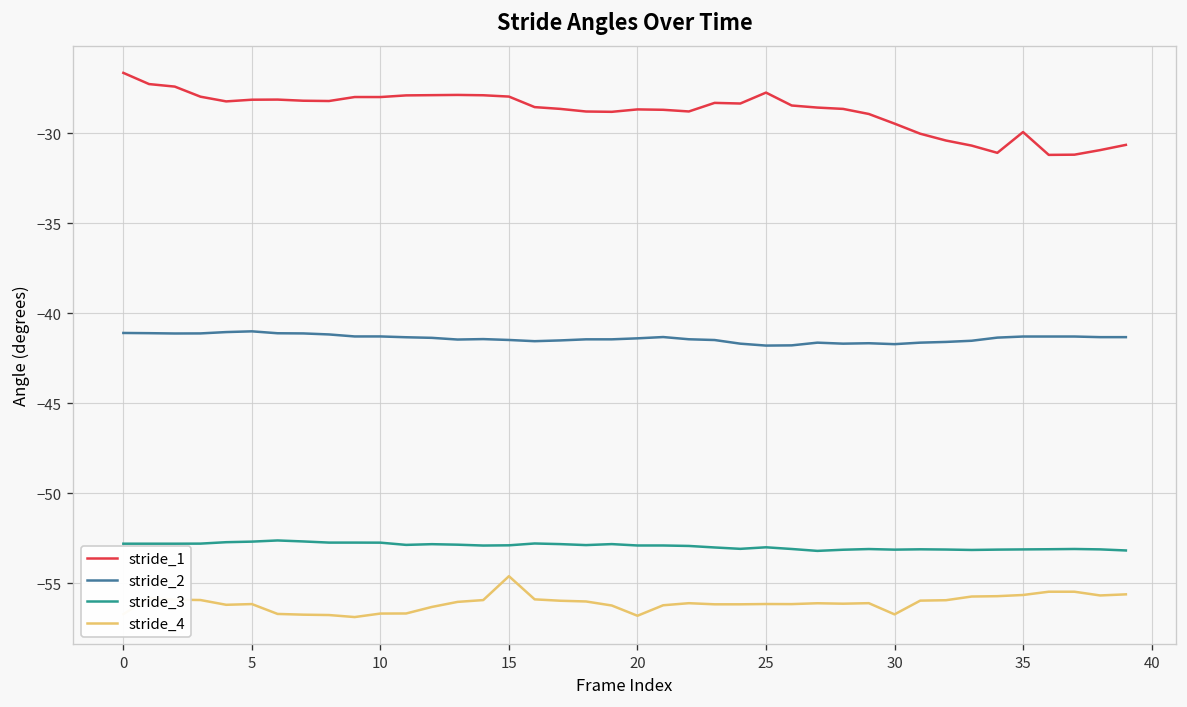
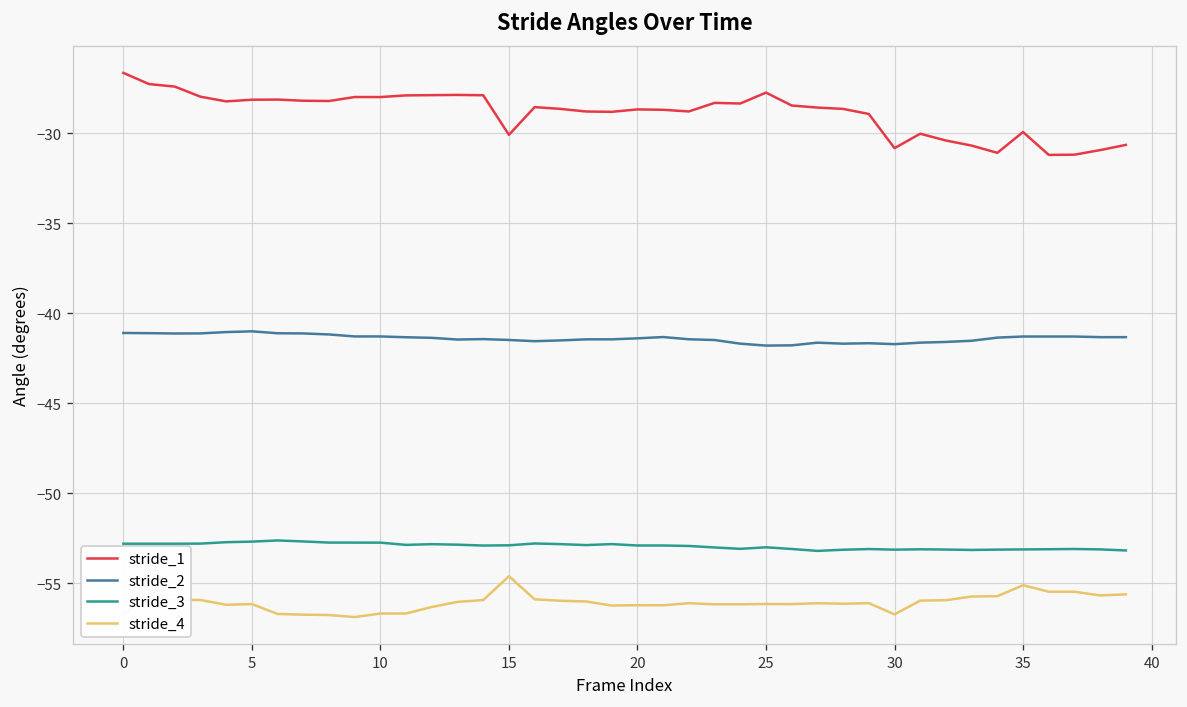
stride_1, 15: -28.0 -> -30.1
stride_4, 20: -56.8 -> -56.2
stride_1, 30: -29.5 -> -30.8
stride_4, 35: -55.6 -> -55.1
